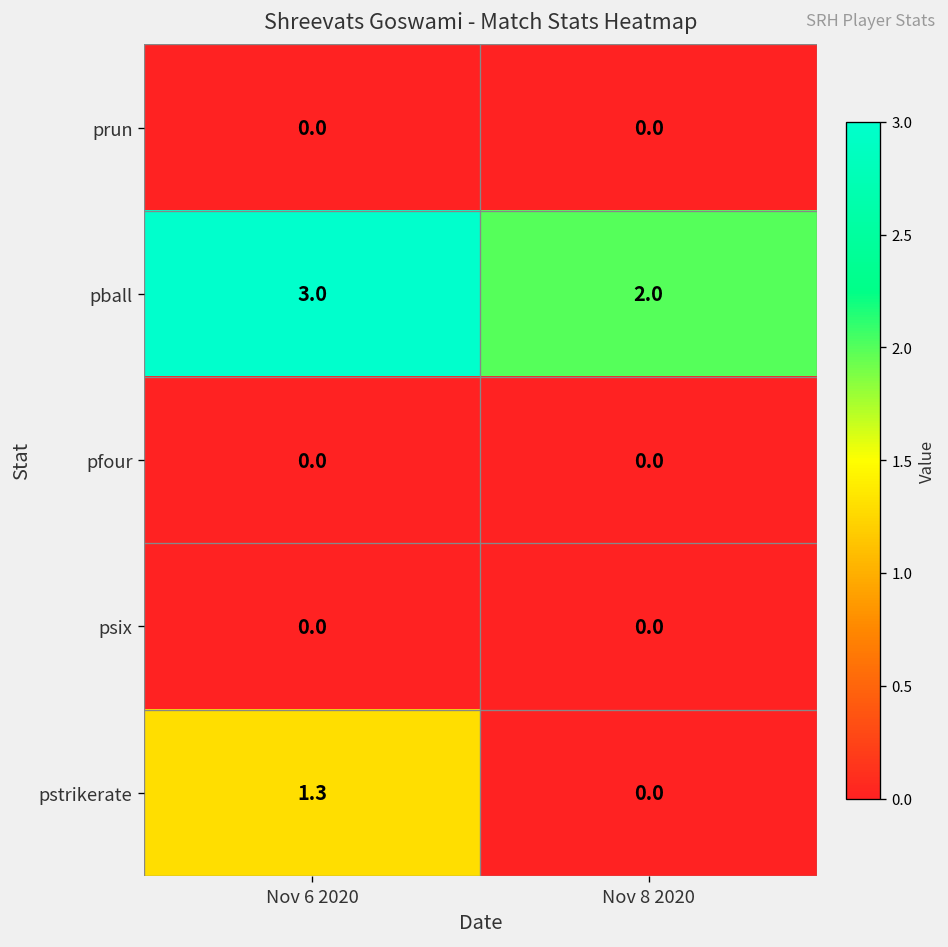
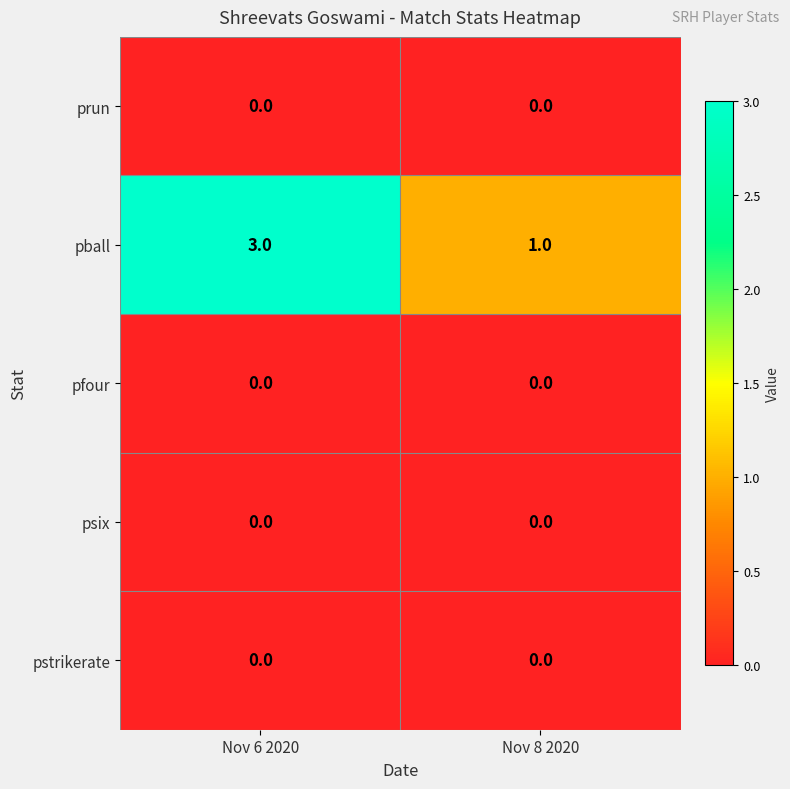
pball, Nov 8 2020: 2.0 -> 1.0
pstrikerate, Nov 6 2020: 1.3 -> 0.0
